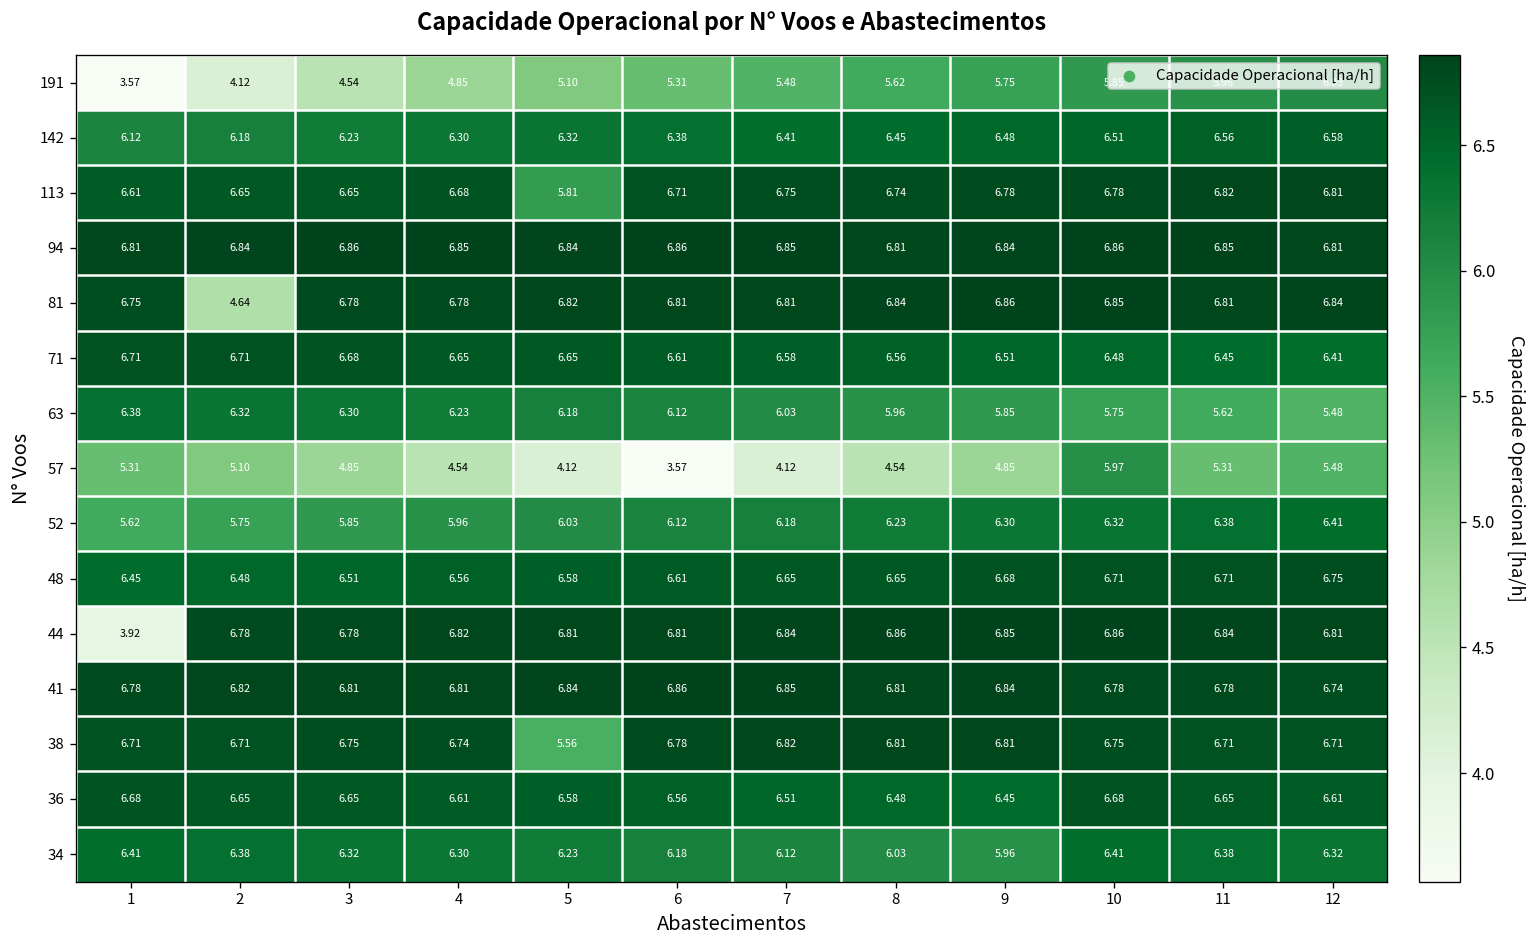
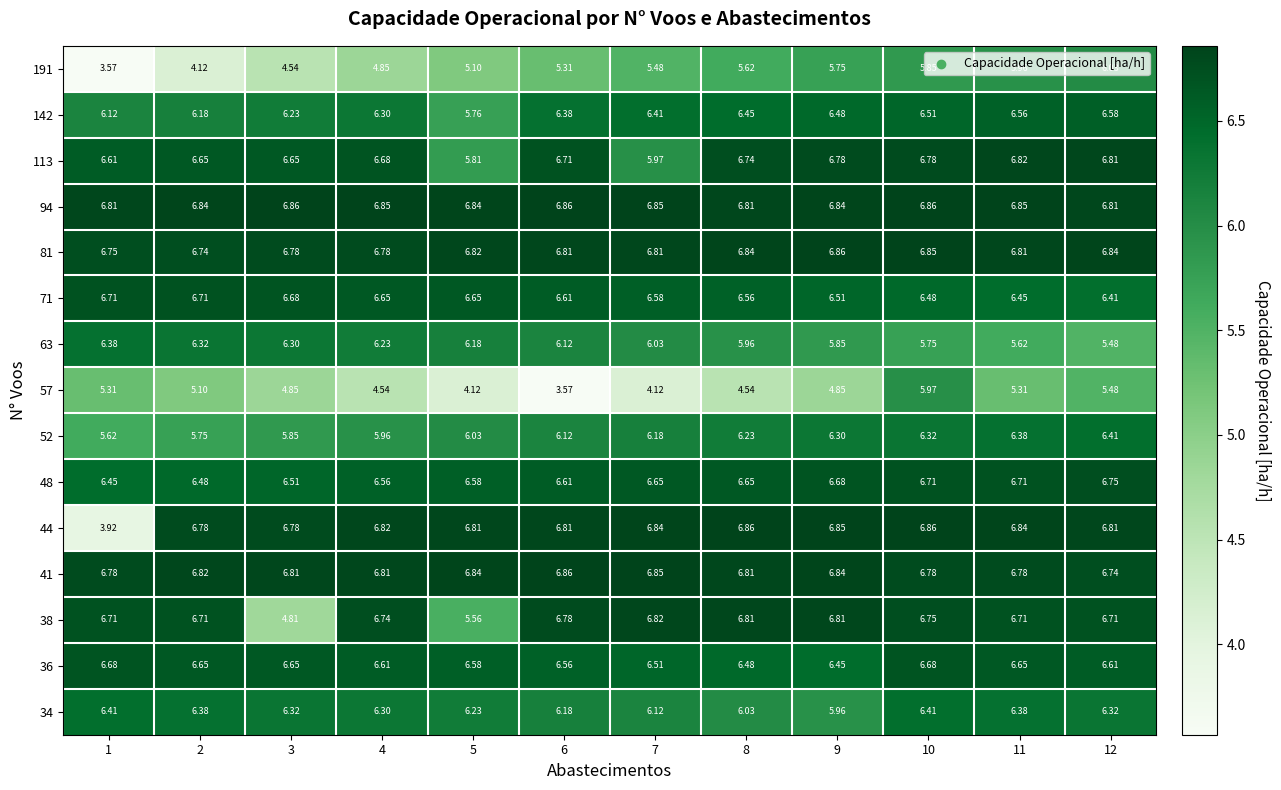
142, 5: 6.32 -> 5.76
113, 7: 6.75 -> 5.97
81, 2: 4.64 -> 6.74
38, 3: 6.75 -> 4.81
